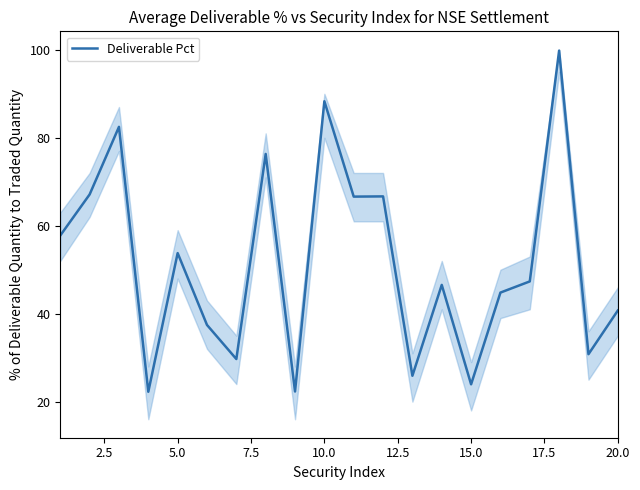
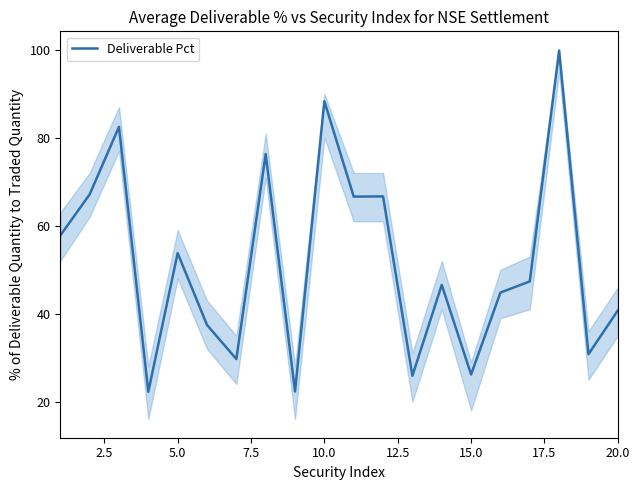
Deliverable Pct, 15.0: 24 -> 26
